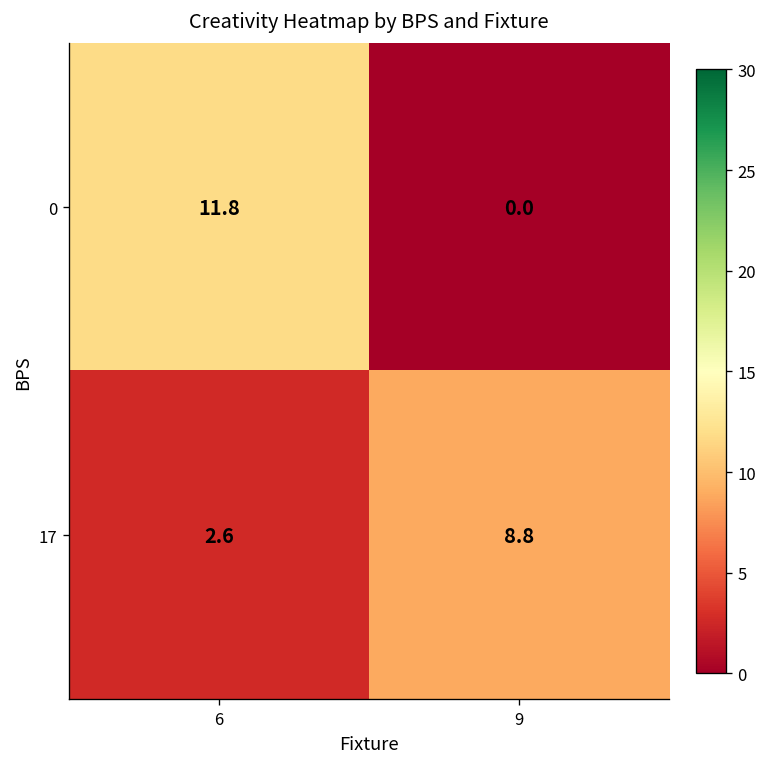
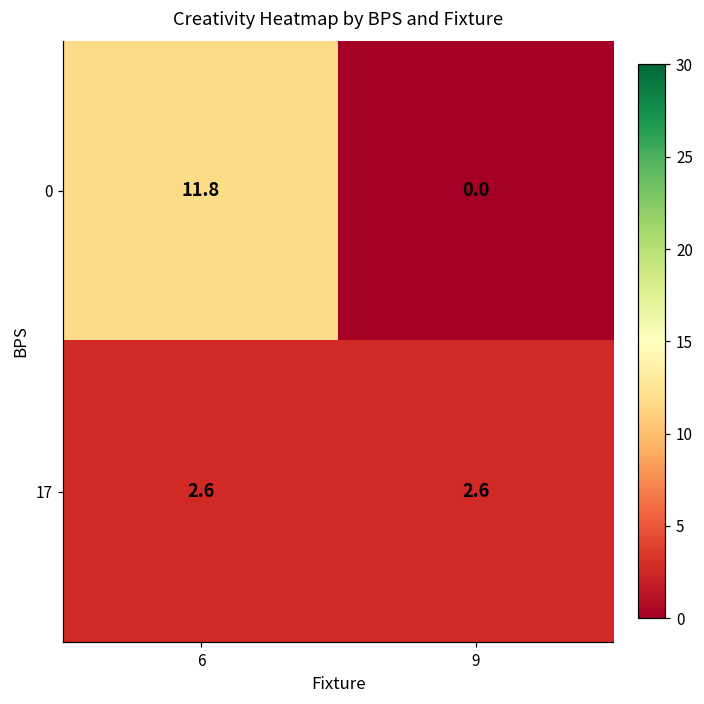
17, 9: 8.8 -> 2.6
